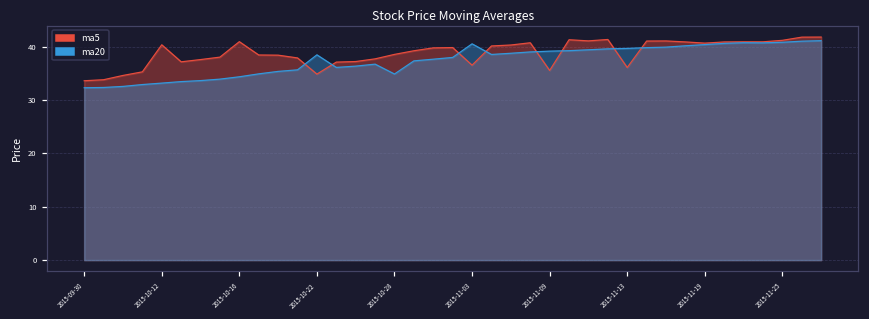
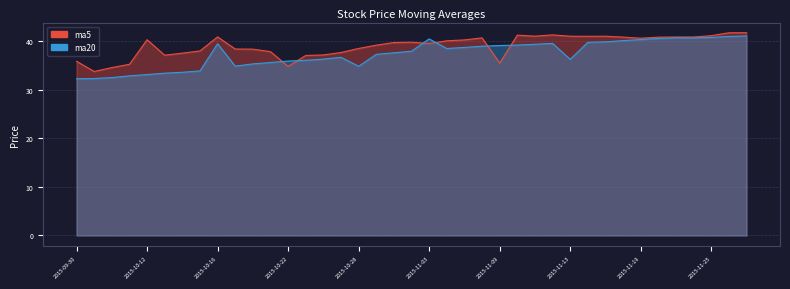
ma5, 2015-09-30: 34 -> 36
ma20, 2015-10-16: 34 -> 40
ma20, 2015-10-22: 38 -> 36
ma5, 2015-11-03: 37 -> 40
ma5, 2015-11-13: 36 -> 41
ma20, 2015-11-13: 40 -> 36
